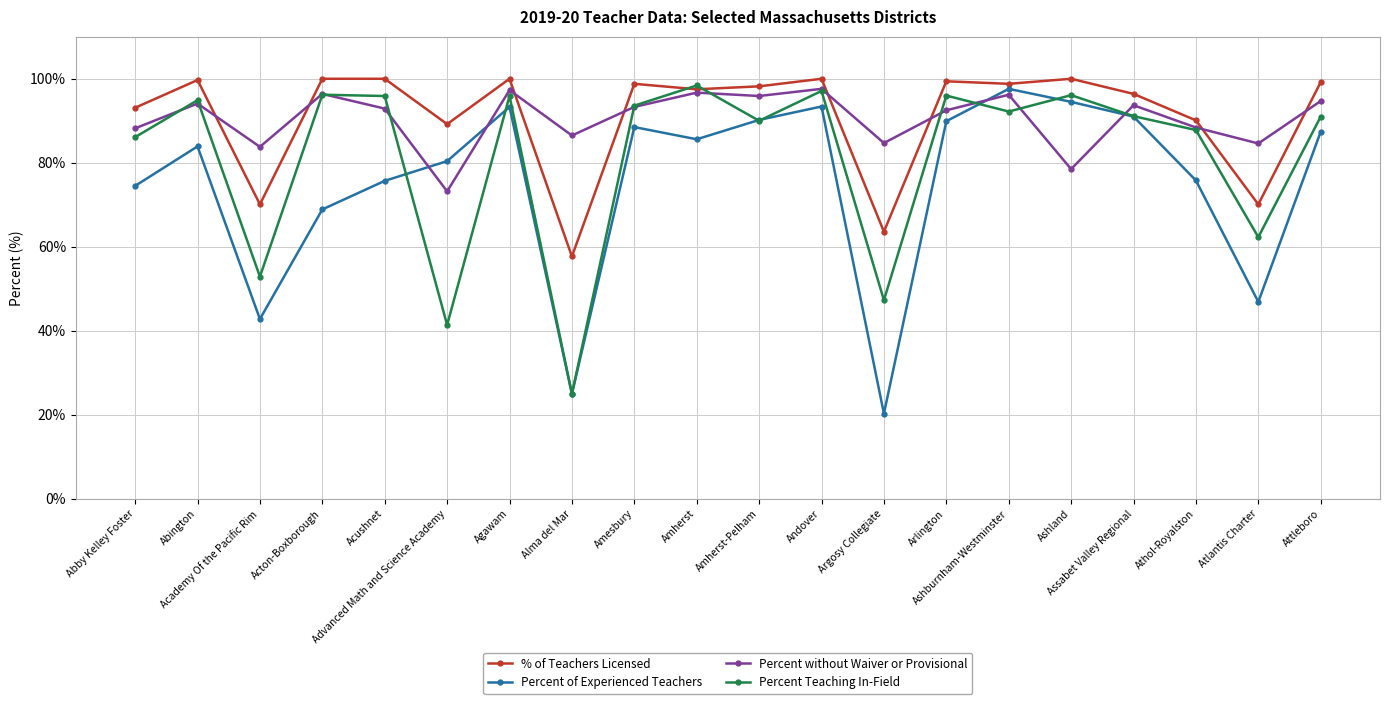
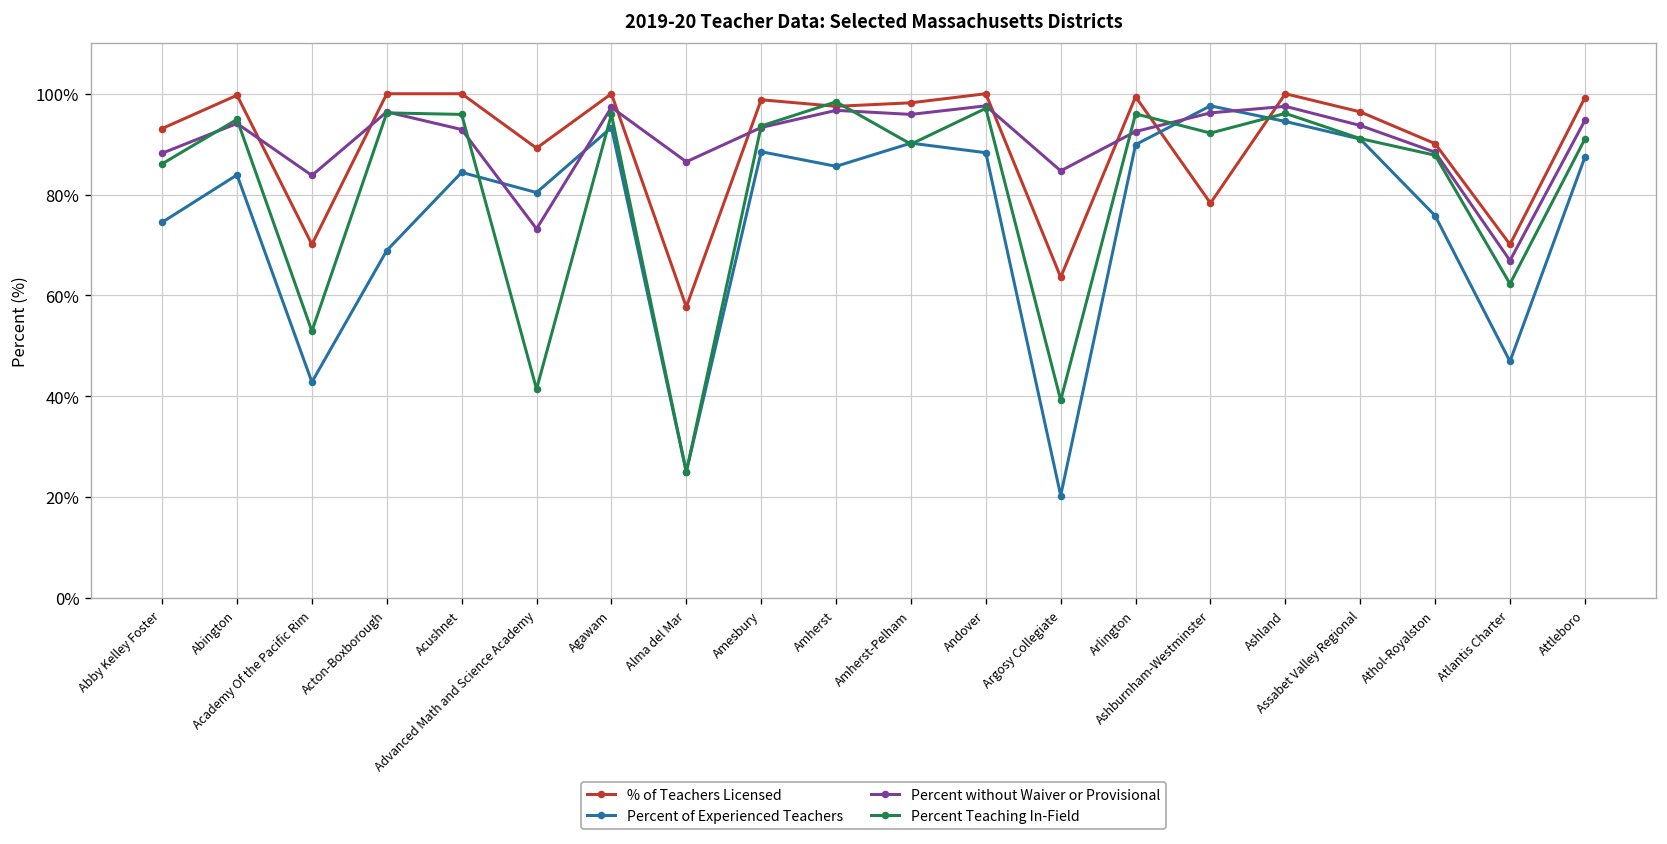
Percent of Experienced Teachers, Acushnet: 76% -> 84%
Percent of Experienced Teachers, Andover: 93% -> 88%
Percent Teaching In-Field, Argosy Collegiate: 47% -> 39%
% of Teachers Licensed, Ashburnham-Westminster: 99% -> 78%
Percent without Waiver or Provisional, Ashland: 79% -> 98%
Percent without Waiver or Provisional, Atlantis Charter: 85% -> 67%
